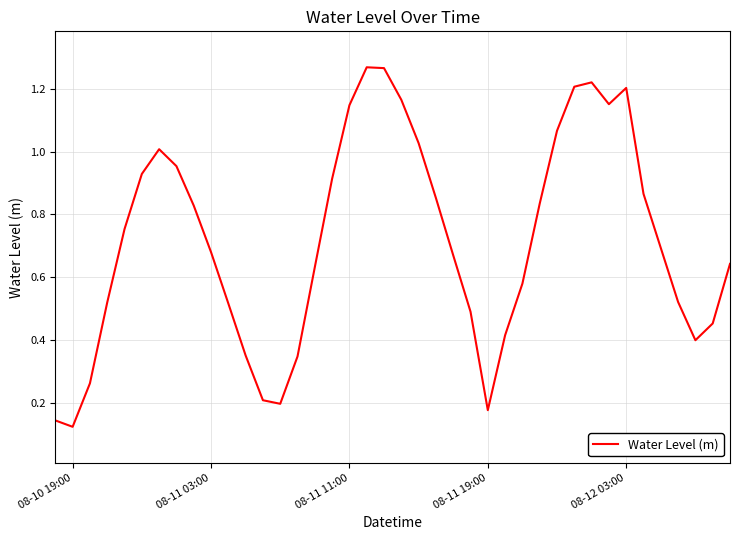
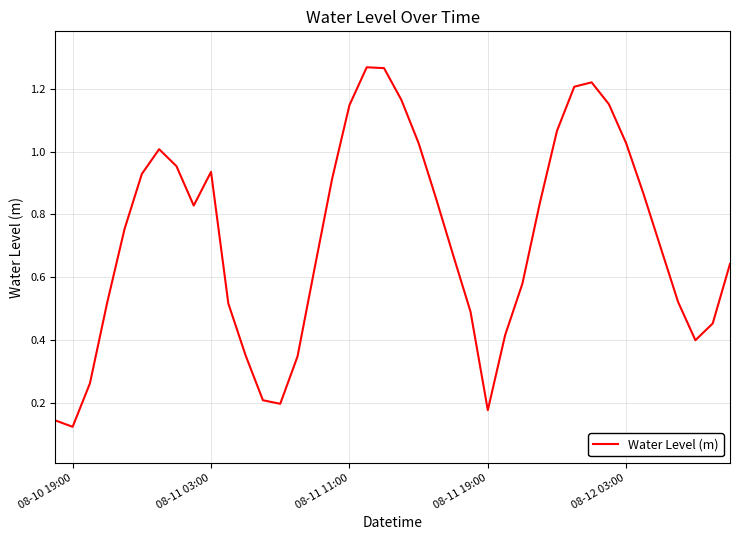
08-11 03:00: 0.68 -> 0.94
08-12 03:00: 1.20 -> 1.03
